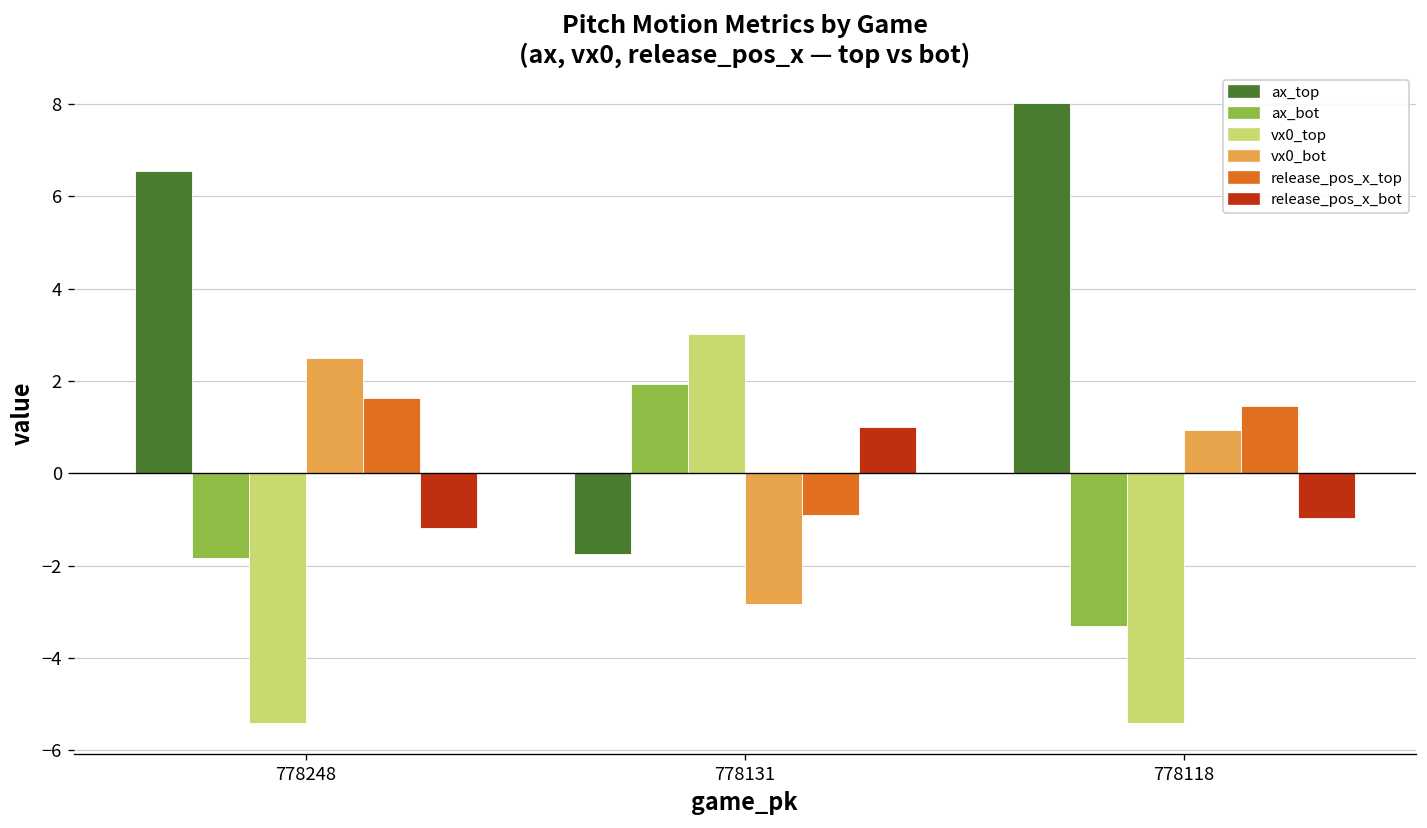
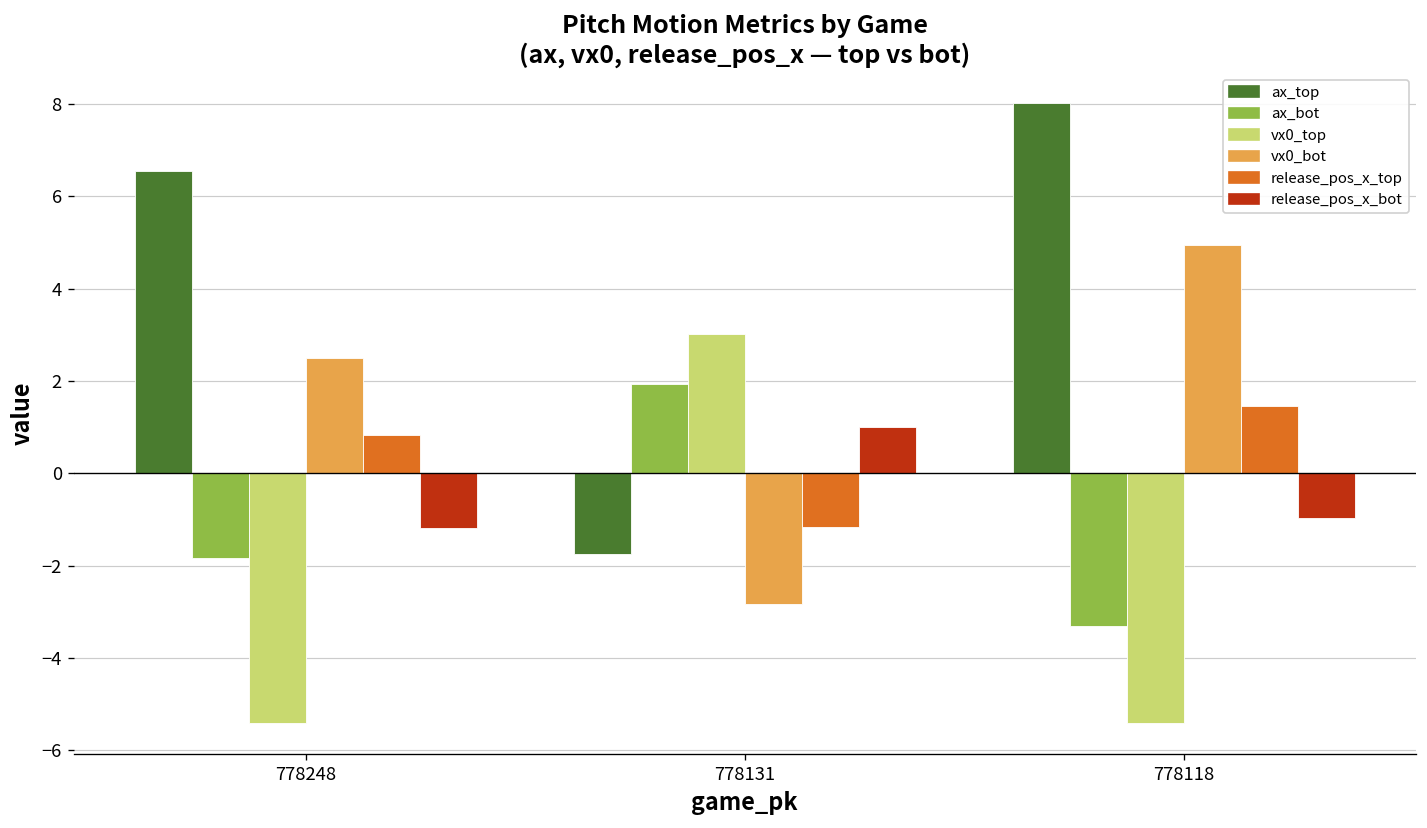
release_pos_x_top, 778248: 1.6 -> 0.8
release_pos_x_top, 778131: -0.9 -> -1.2
vx0_bot, 778118: 0.9 -> 5.0
